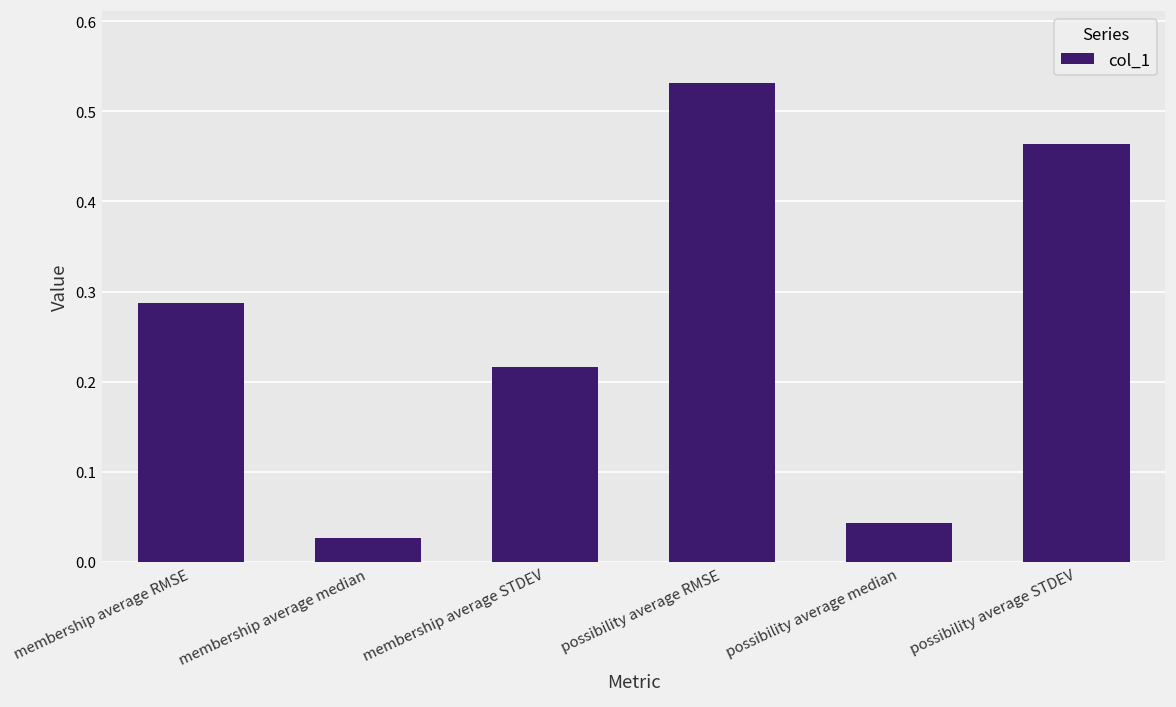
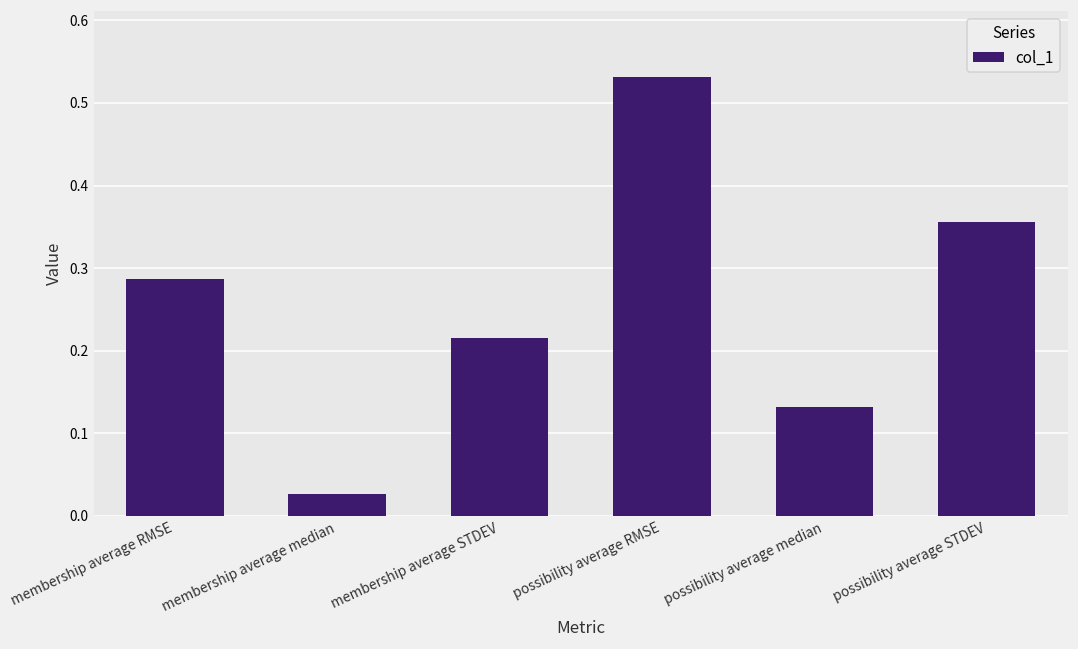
possibility average median: 0.04 -> 0.13
possibility average STDEV: 0.46 -> 0.36
